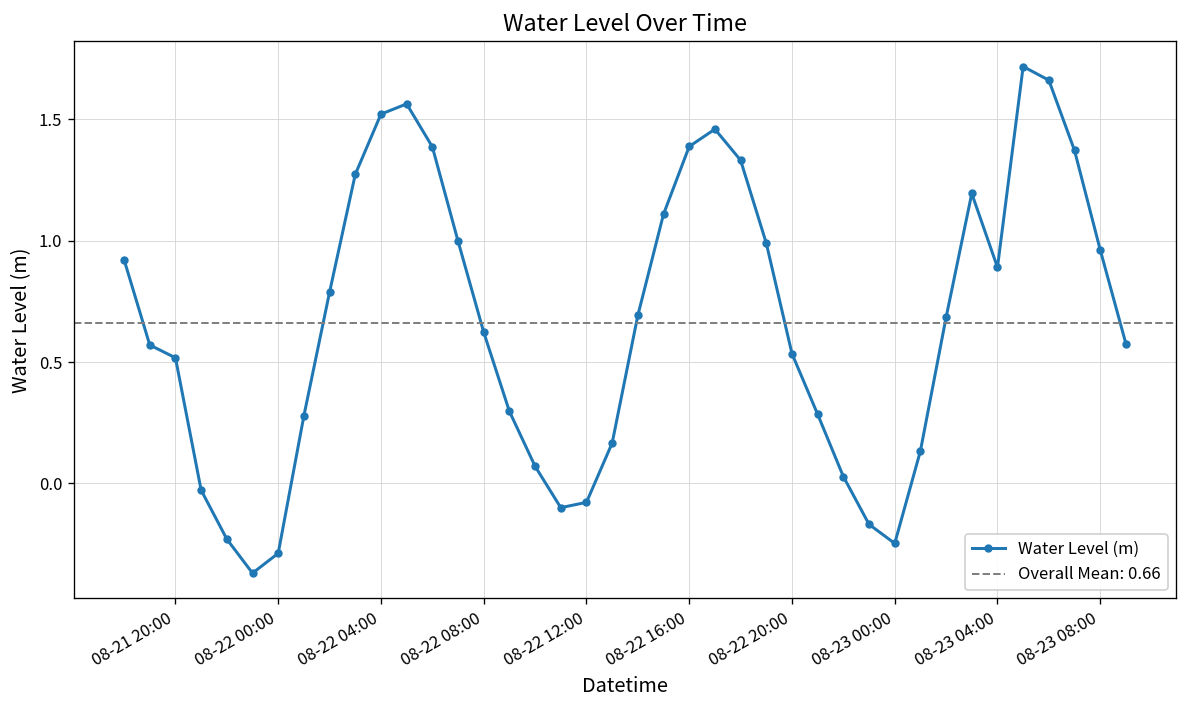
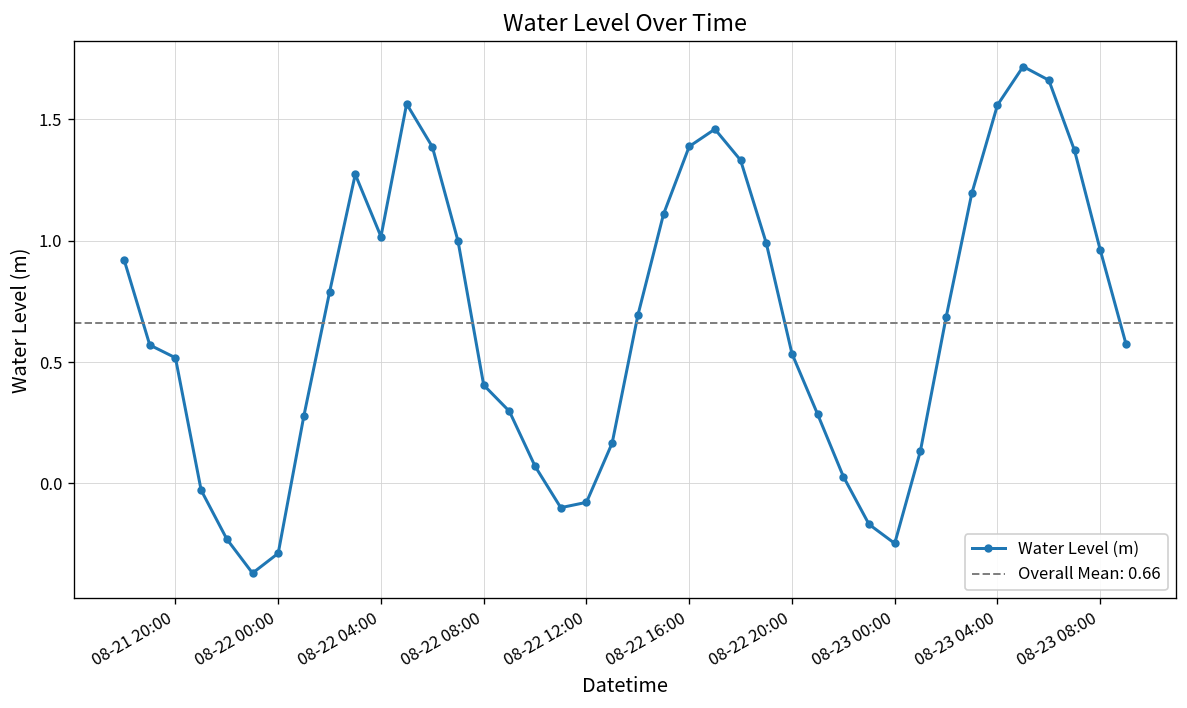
08-22 04:00: 1.52 -> 1.02
08-22 08:00: 0.62 -> 0.41
08-23 04:00: 0.89 -> 1.56
